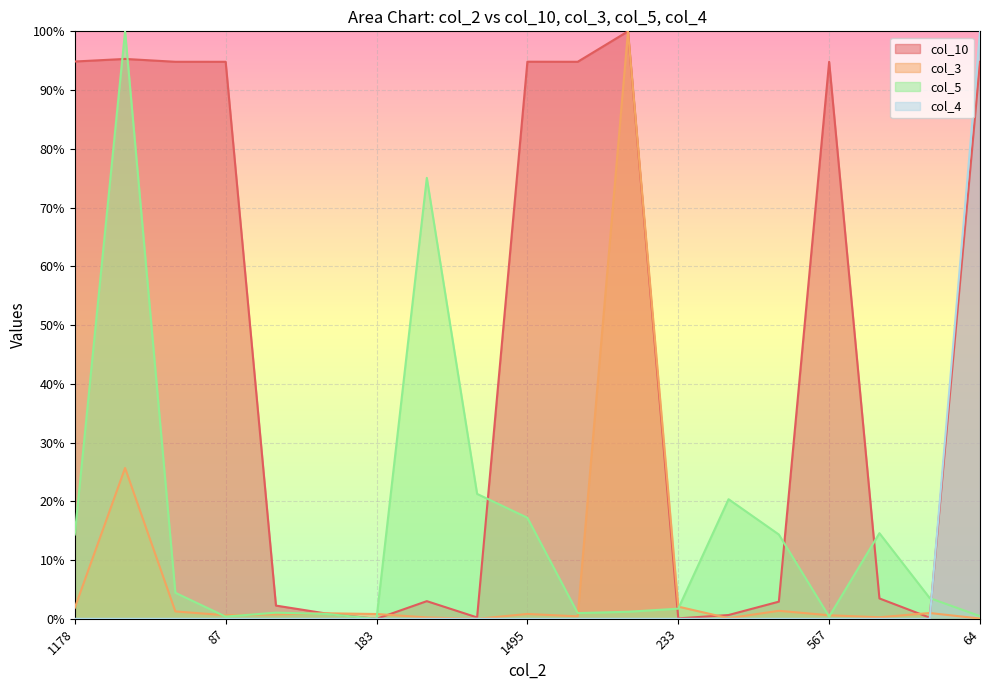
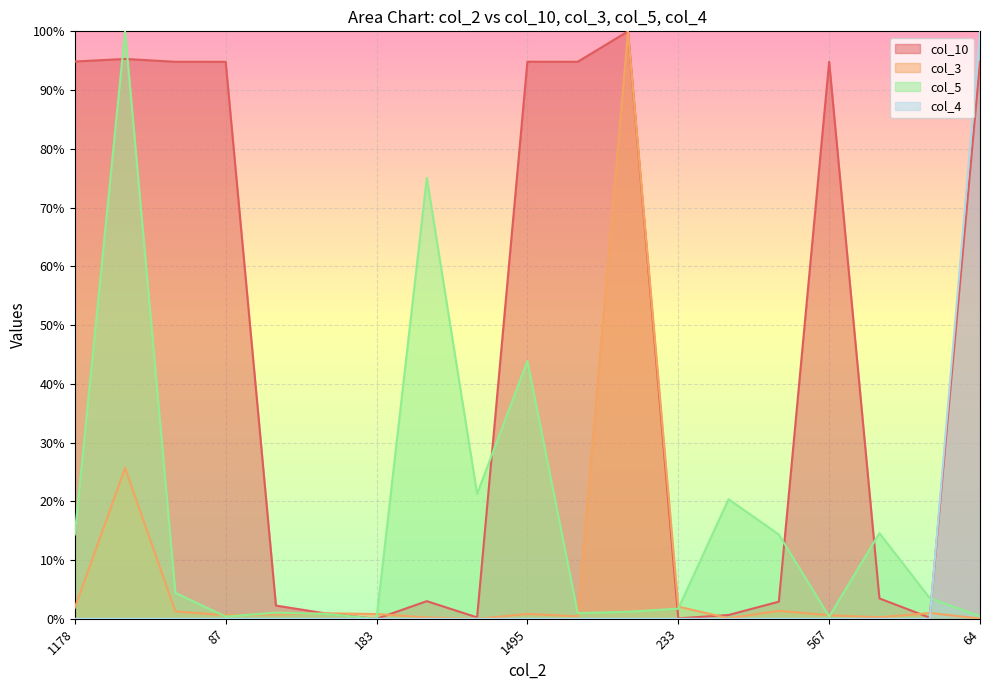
col_5, 1495: 17% -> 44%
